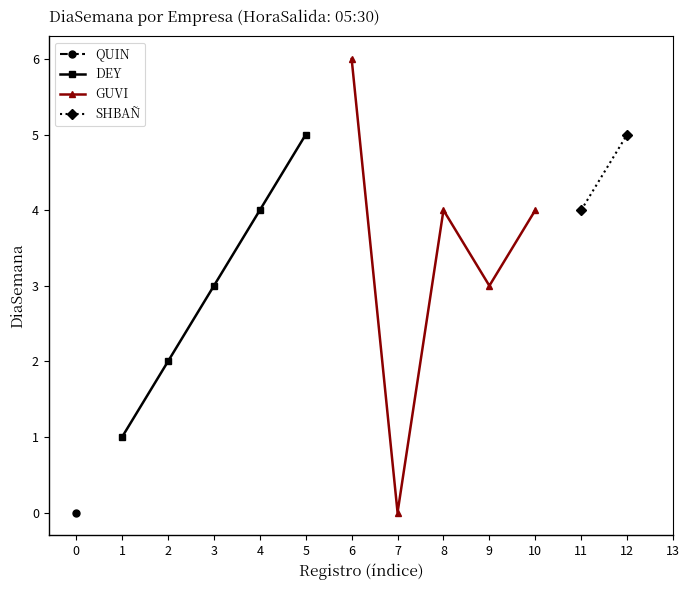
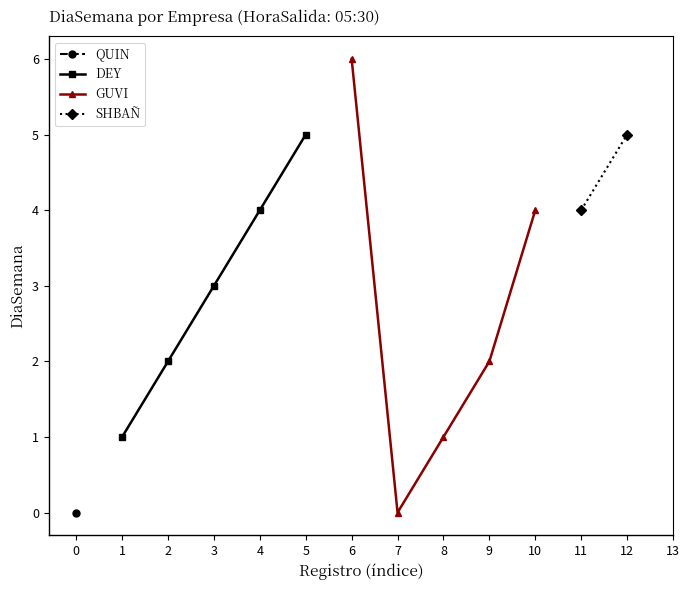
GUVI, 8: 4 -> 1
GUVI, 9: 3 -> 2
